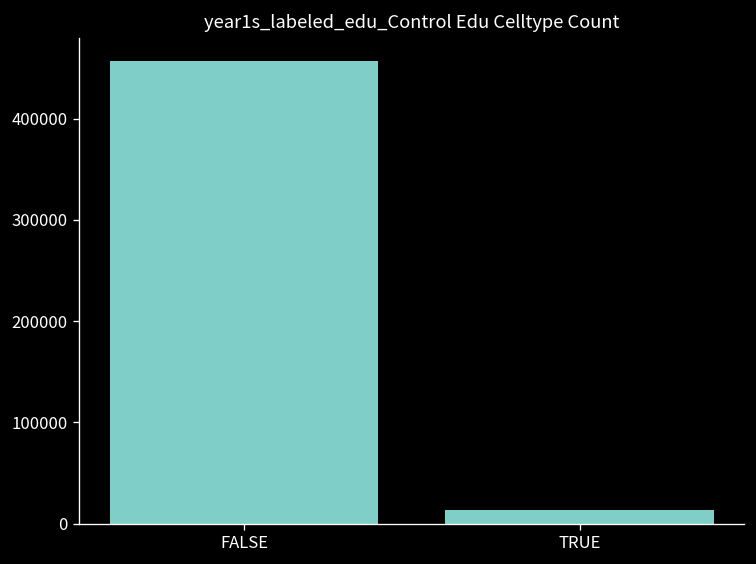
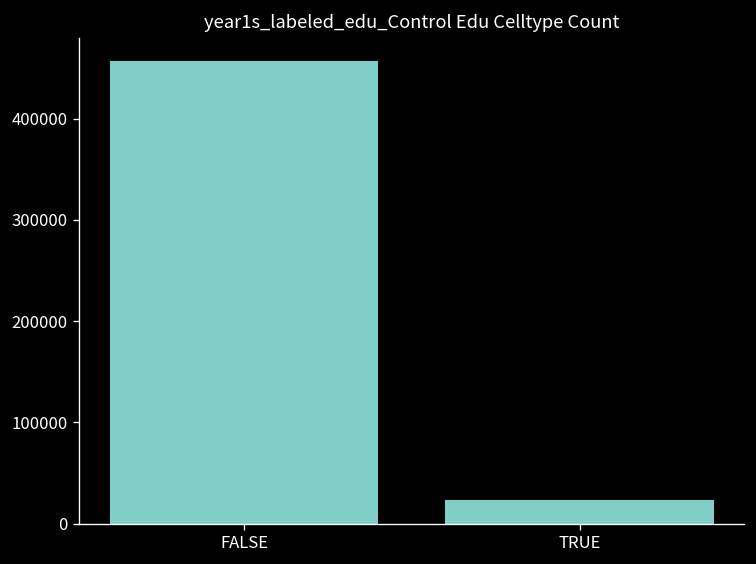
TRUE: 10000 -> 20000
